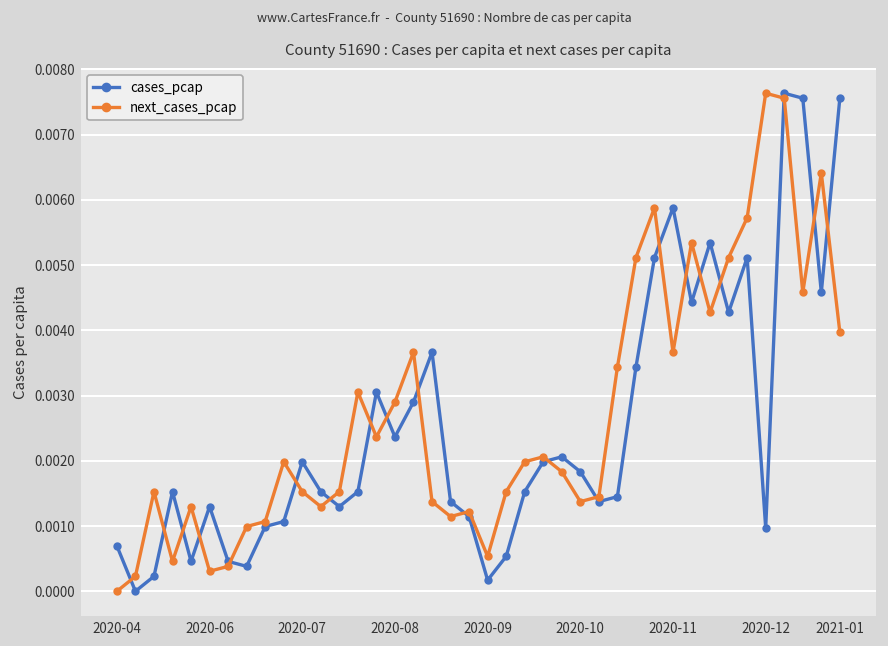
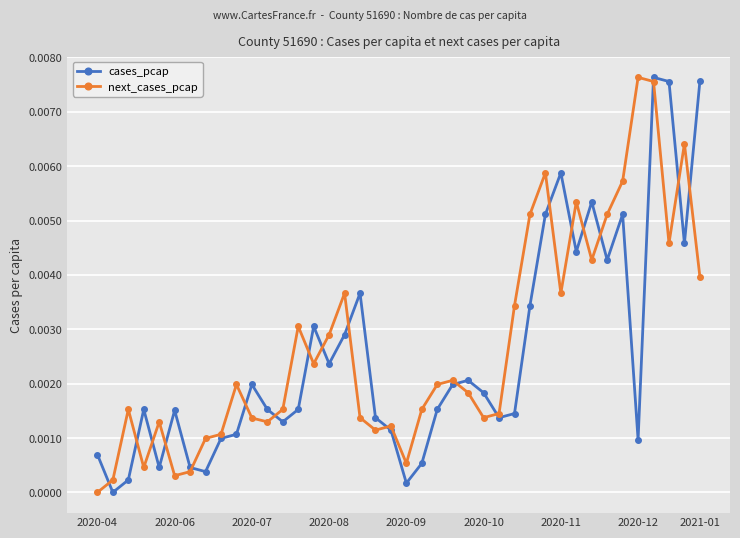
cases_pcap, 2020-06: 0.0013 -> 0.0015
next_cases_pcap, 2020-07: 0.0015 -> 0.0014
